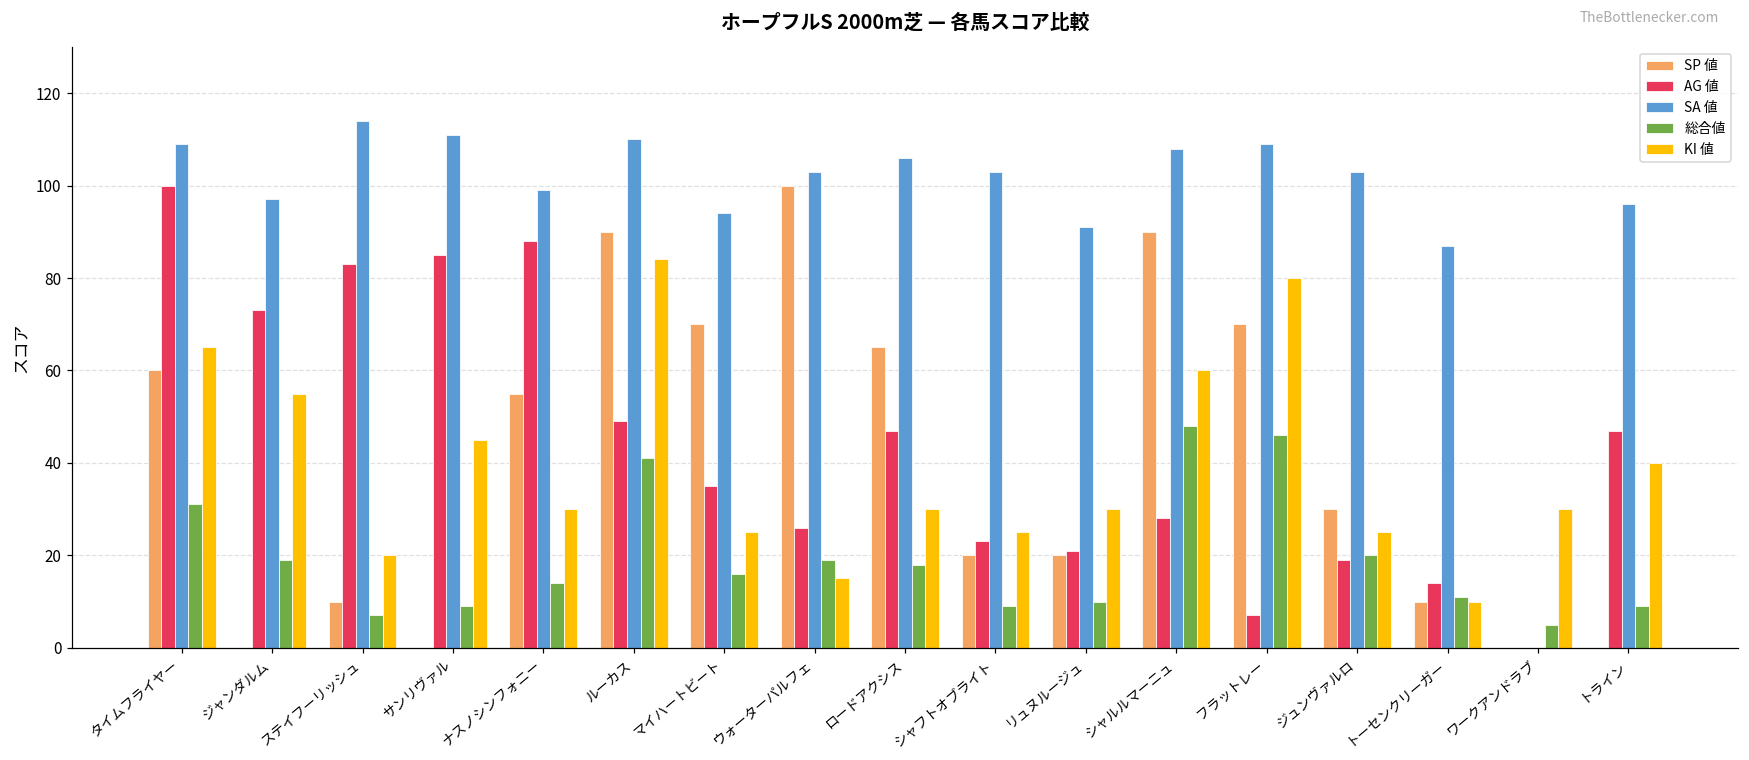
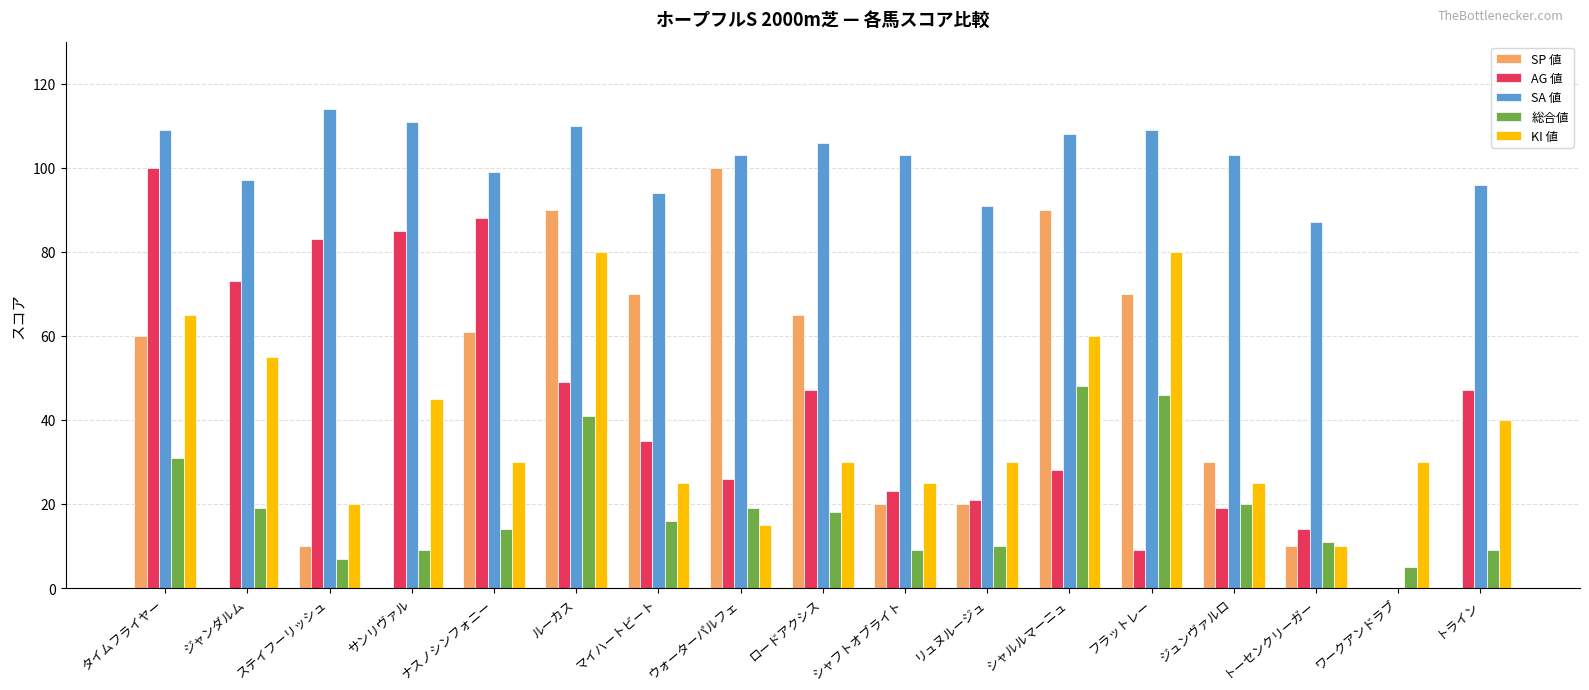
SP 値, ナスノシンフォニー: 55 -> 61
KI 値, ルーカス: 84 -> 80
AG 値, フラットレー: 7 -> 9
